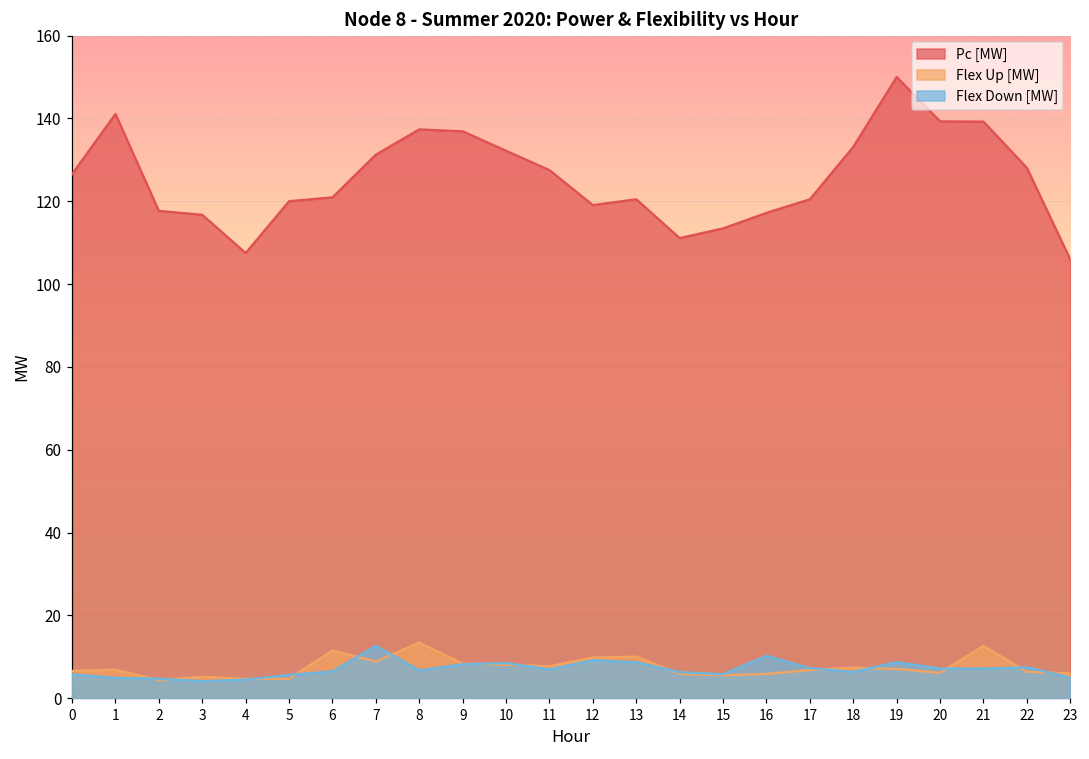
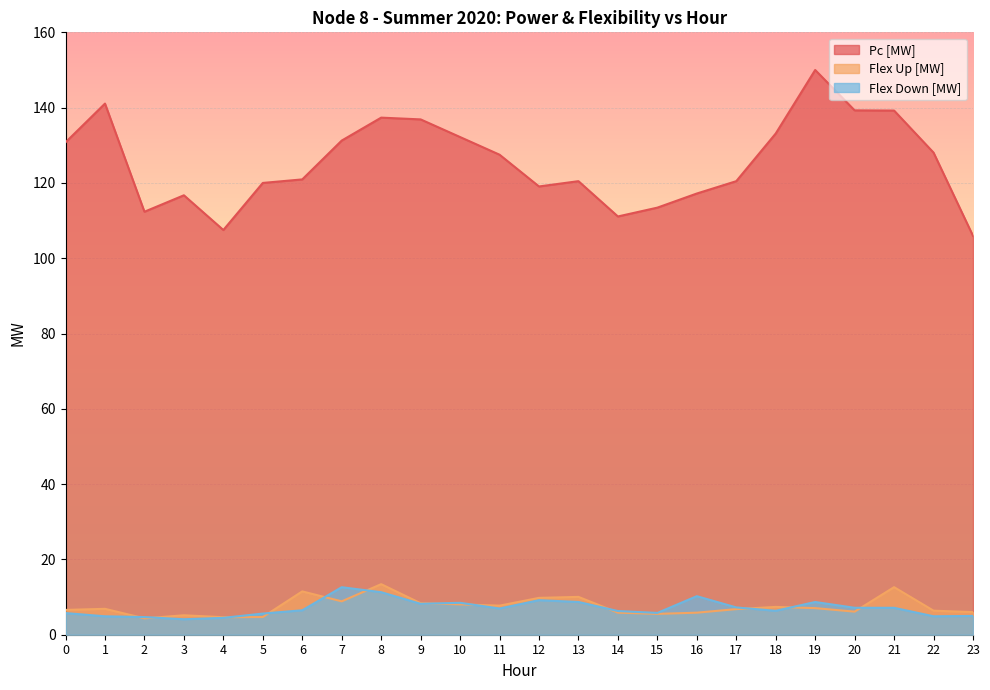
Pc [MW], 0: 127 -> 131
Pc [MW], 2: 118 -> 112
Flex Down [MW], 8: 7 -> 11
Flex Down [MW], 22: 7 -> 5
